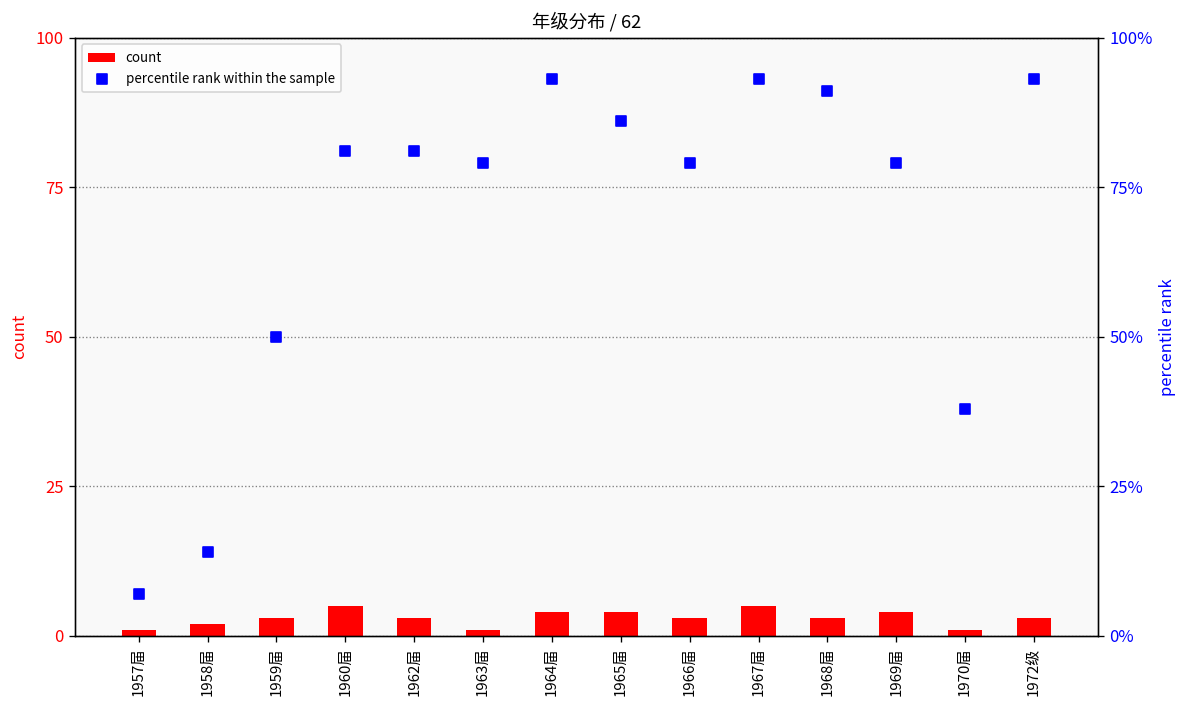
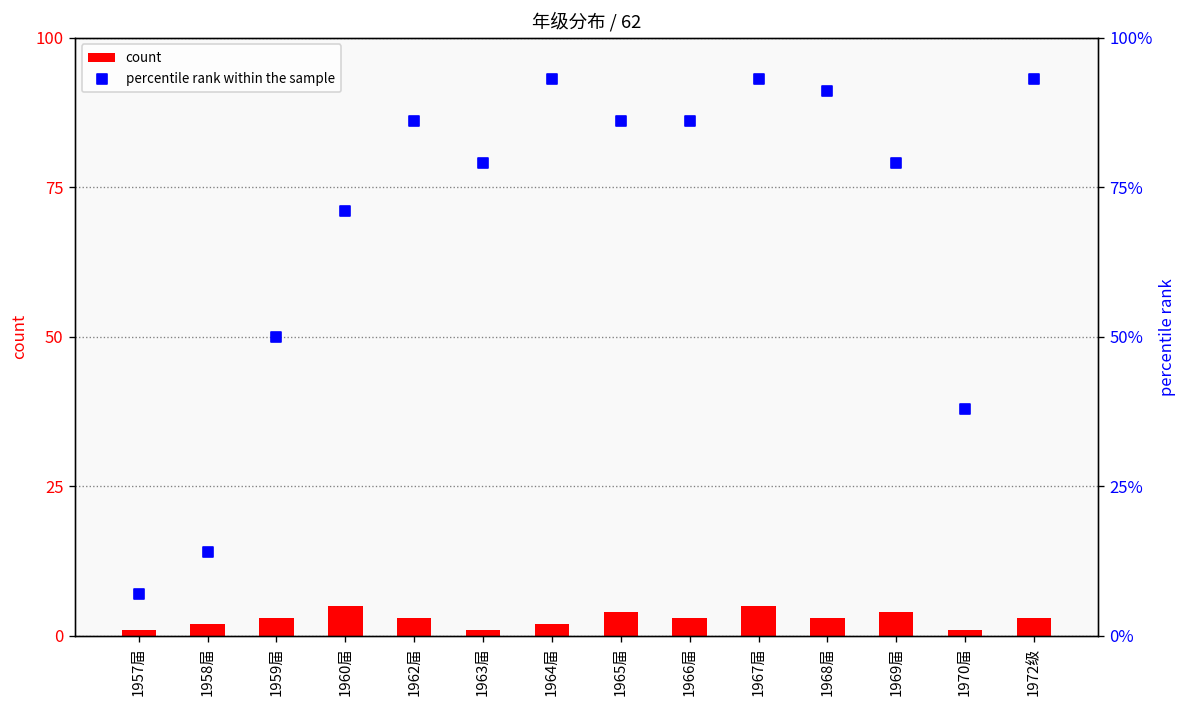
count, 1964届: 4 -> 2
percentile rank within the sample, 1960届: 81% -> 71%
percentile rank within the sample, 1962届: 81% -> 86%
percentile rank within the sample, 1966届: 79% -> 86%
